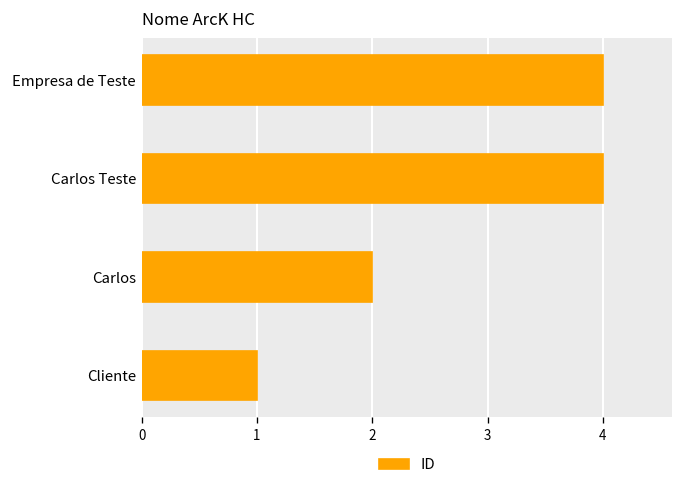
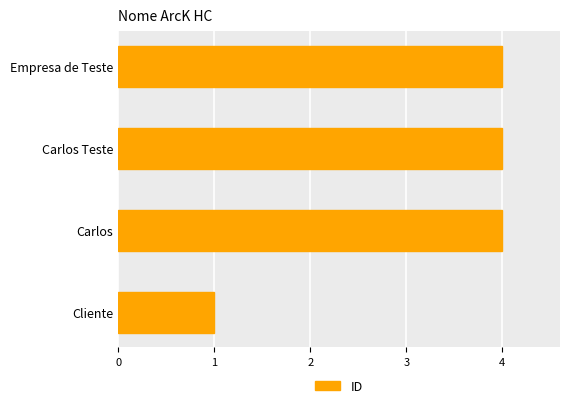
Carlos: 2 -> 4
